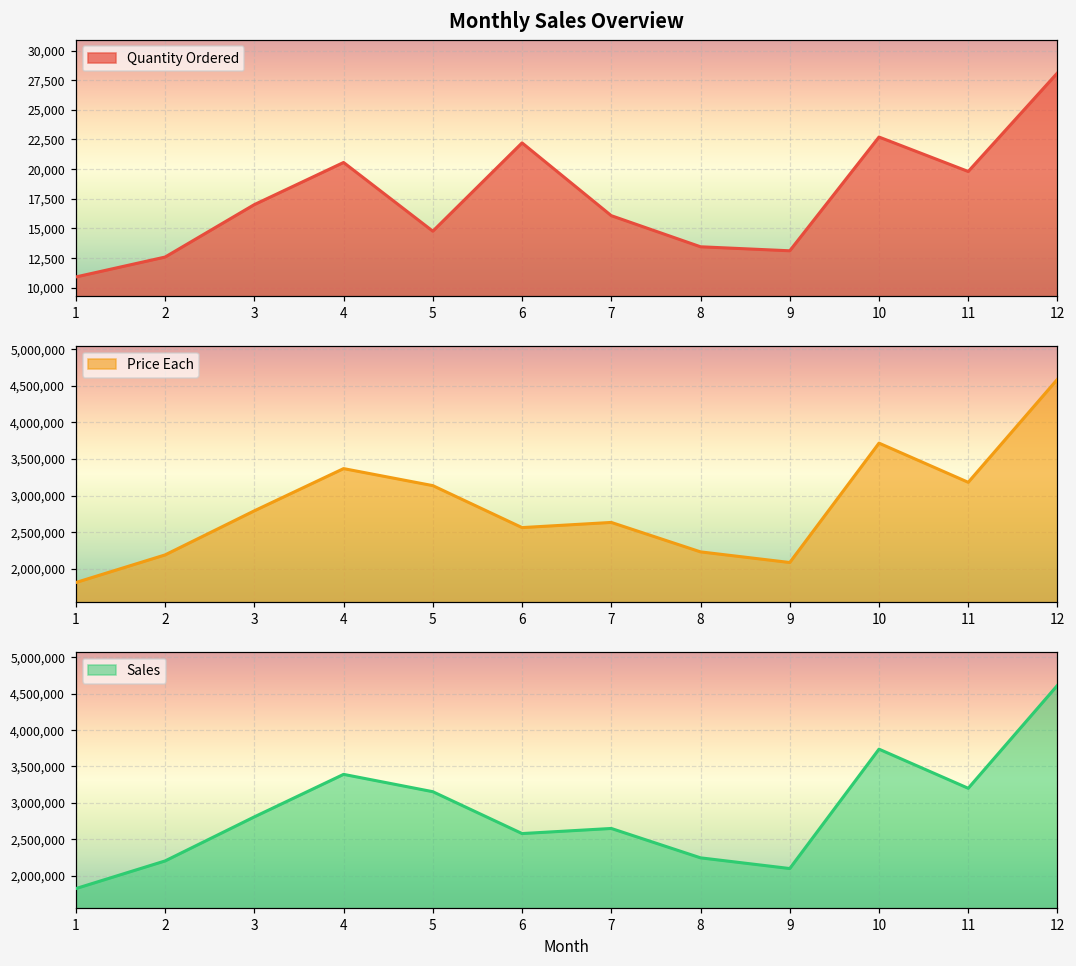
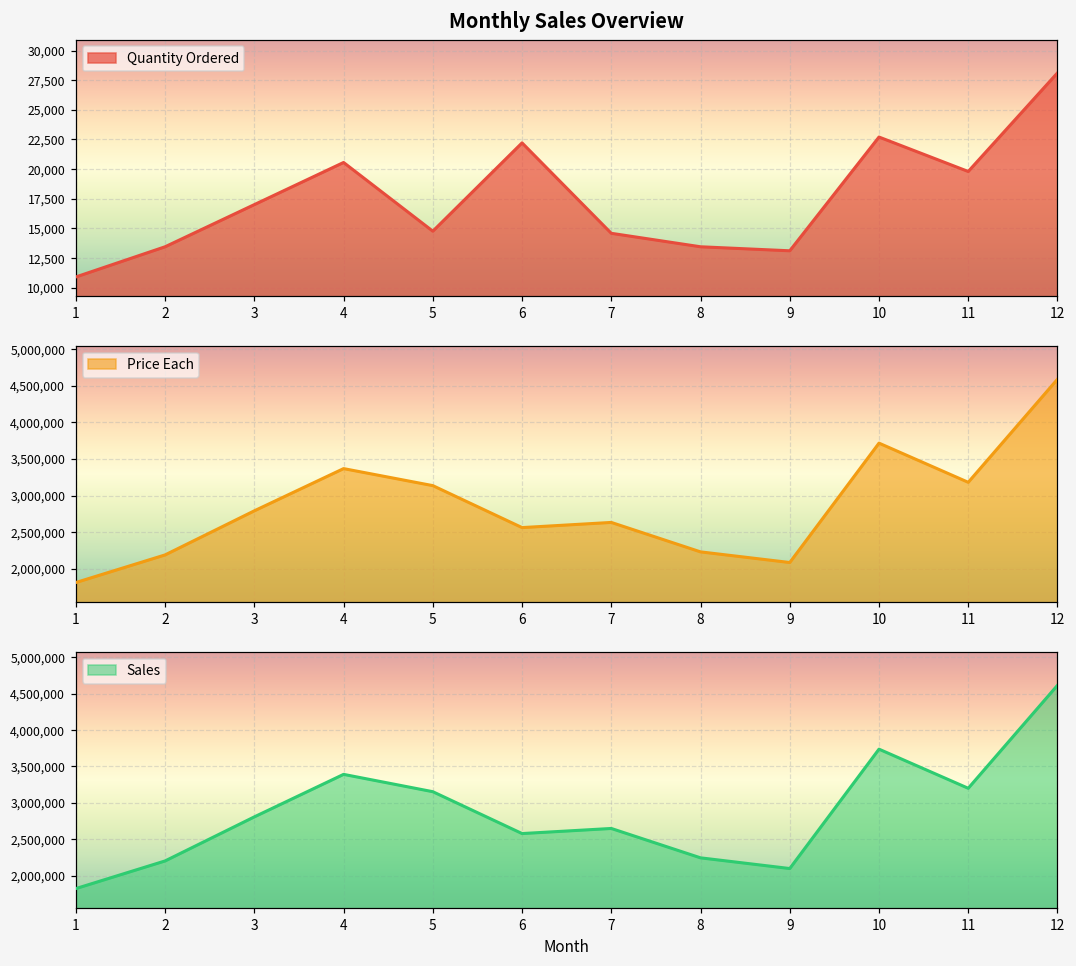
Monthly Sales Overview, 2: 12,600 -> 13,400
Monthly Sales Overview, 7: 16,100 -> 14,600
